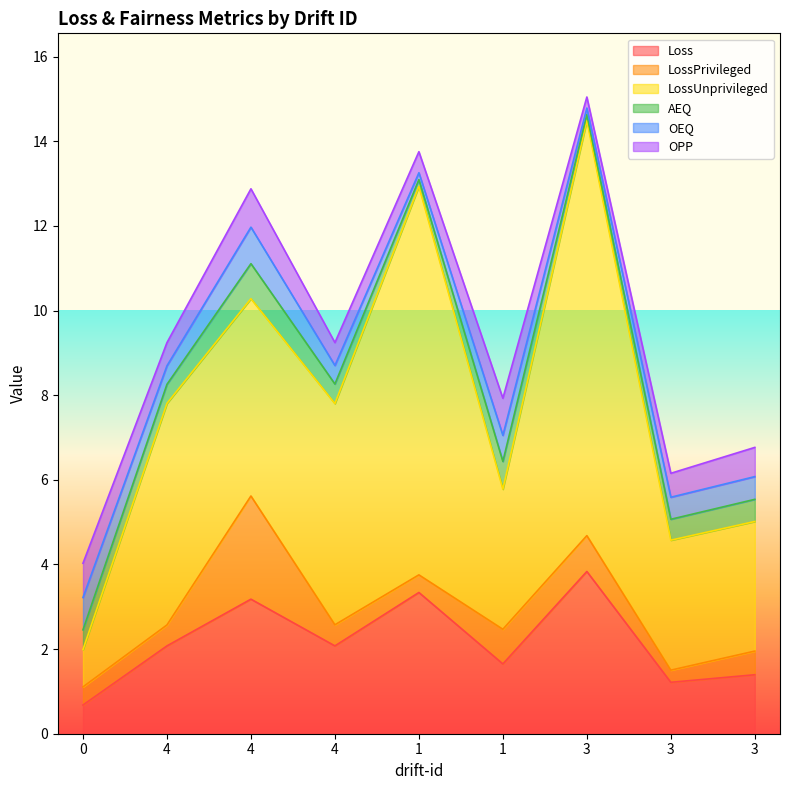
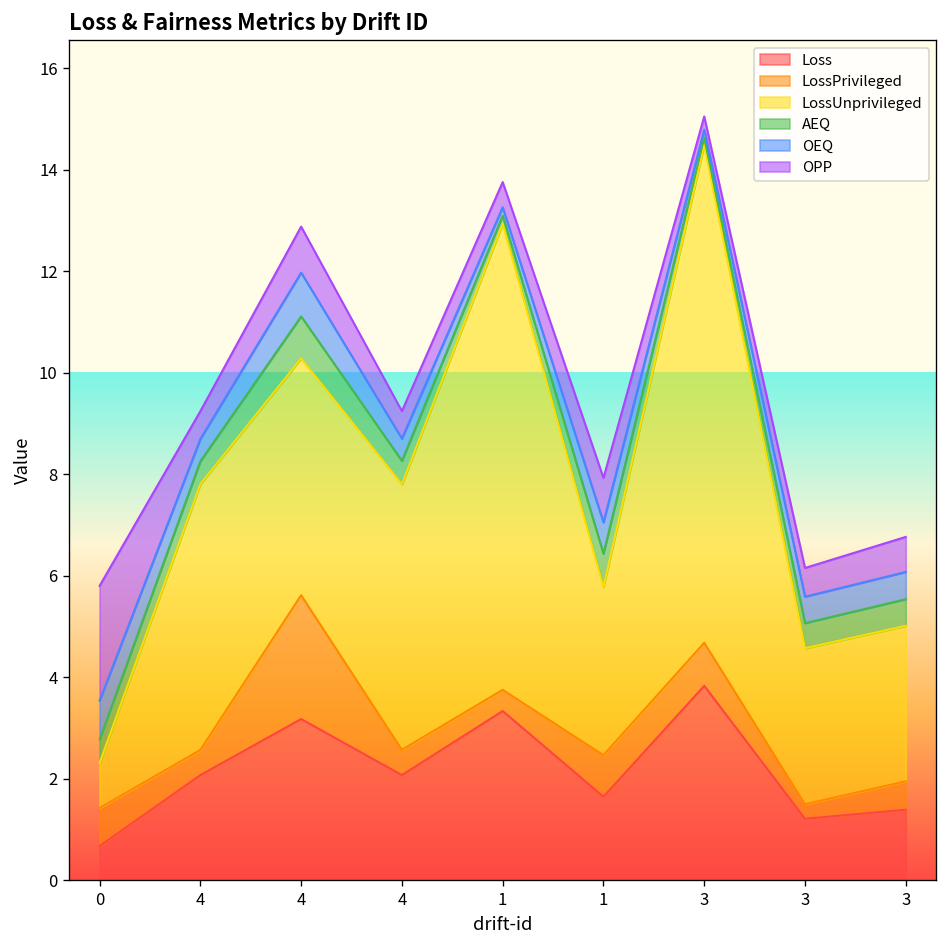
LossPrivileged, 0: 0.4 -> 0.8
OPP, 0: 0.8 -> 2.3
